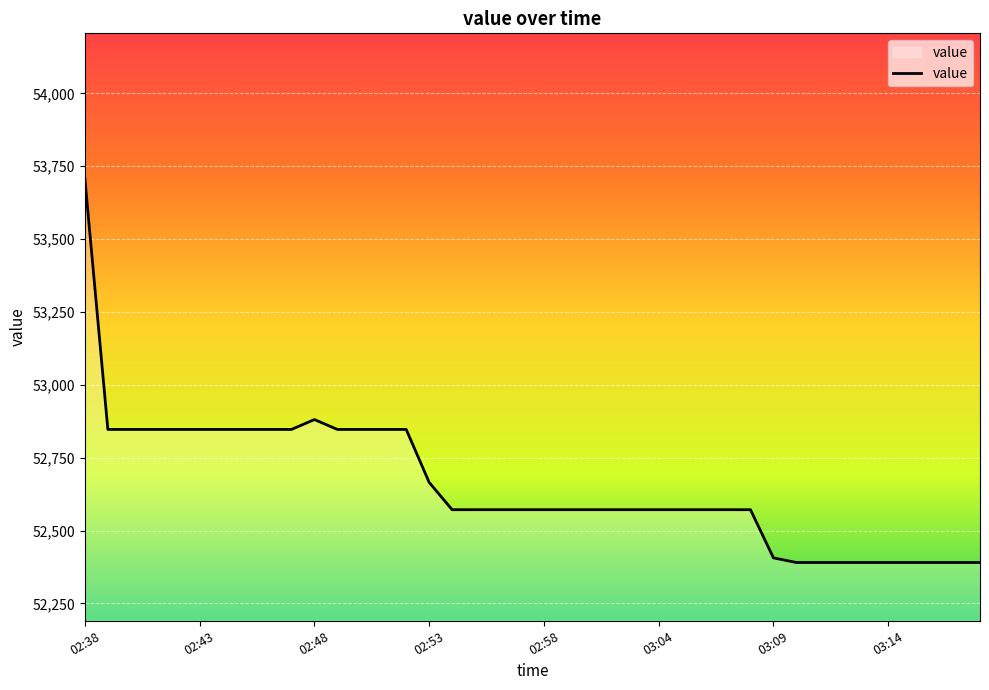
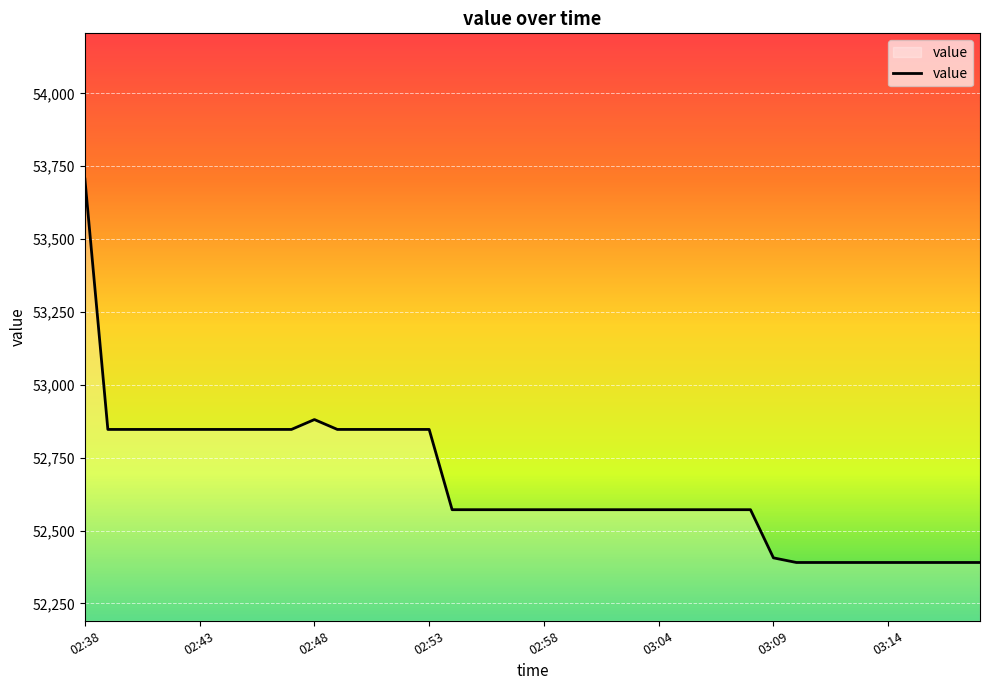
02:53: 52,670 -> 52,850
